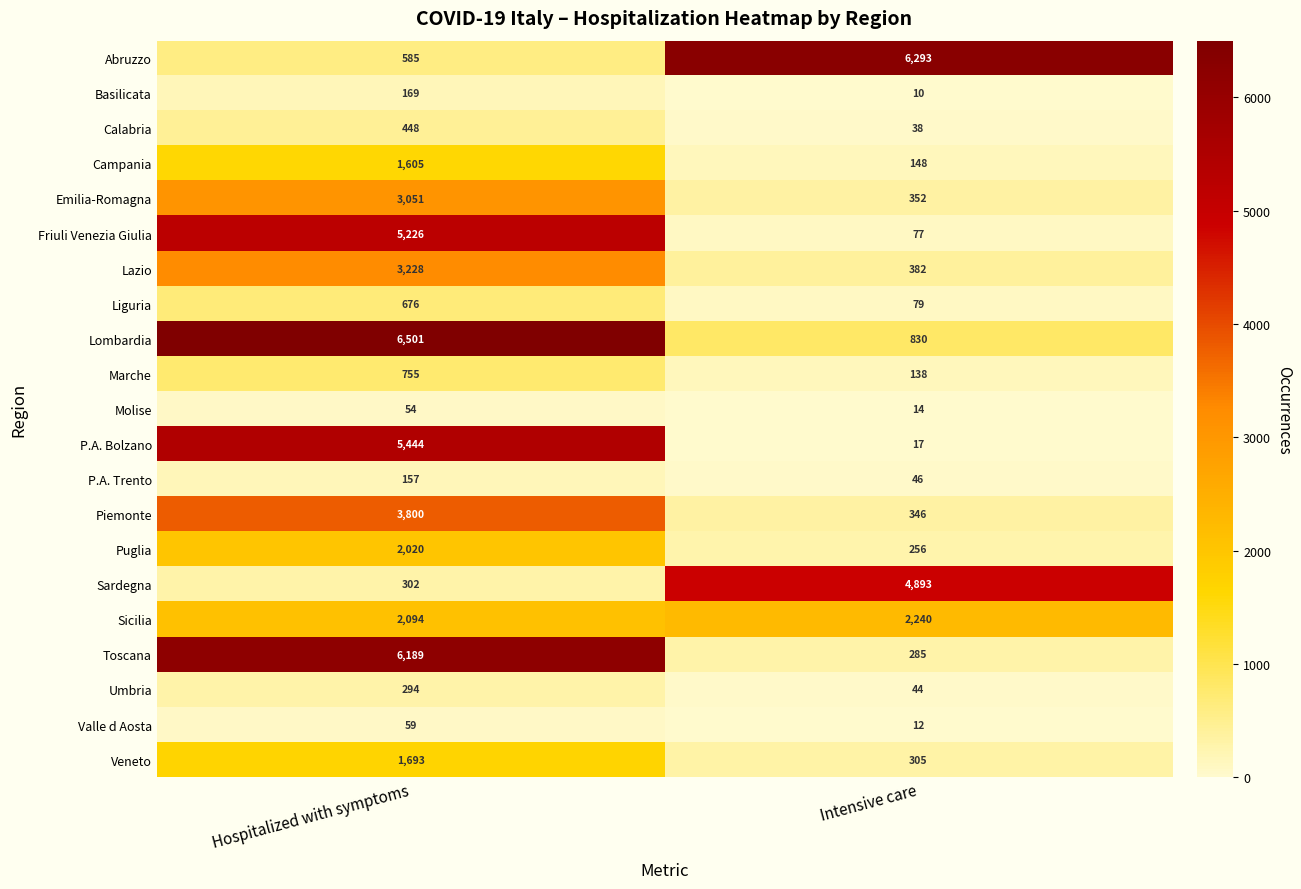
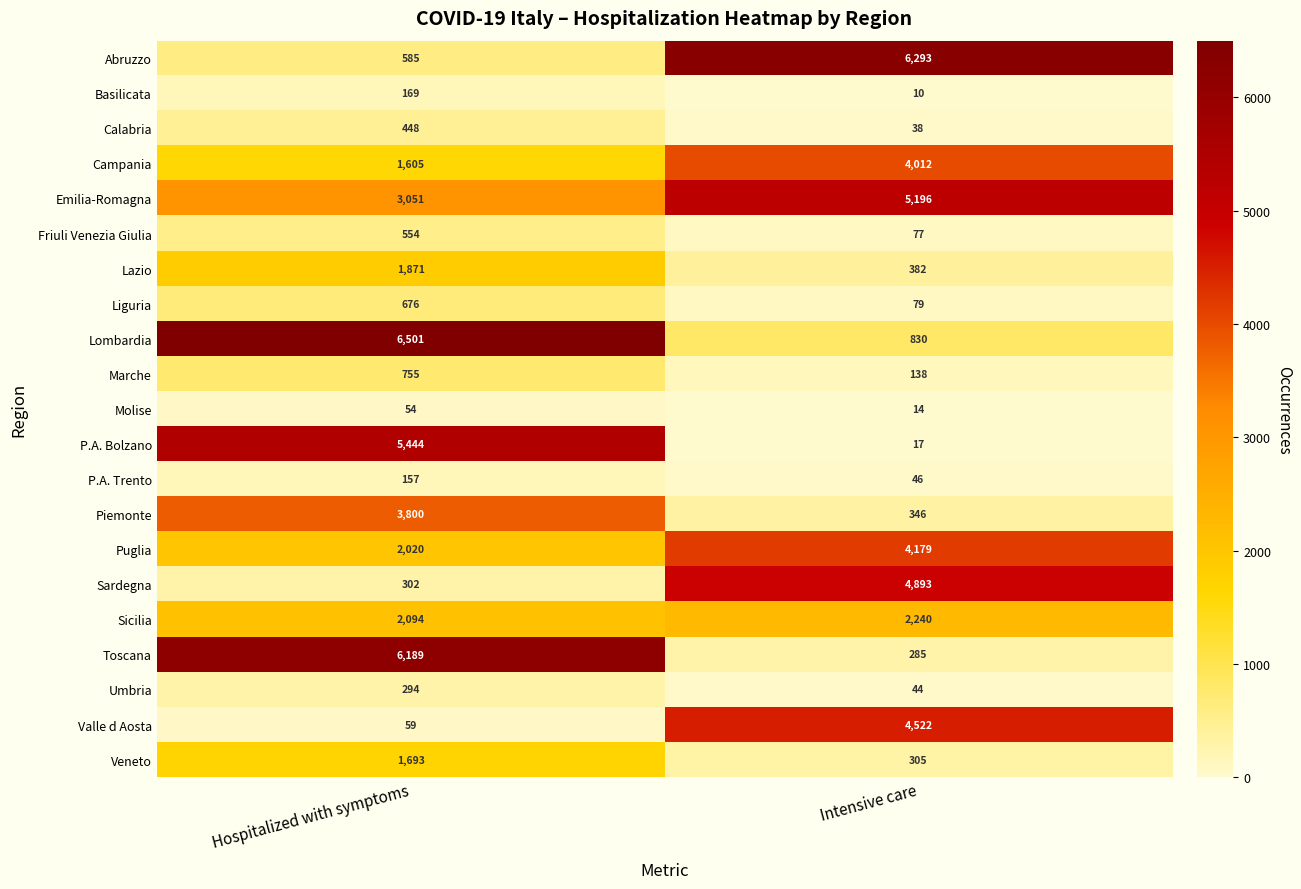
Campania, Intensive care: 148 -> 4,012
Emilia-Romagna, Intensive care: 352 -> 5,196
Friuli Venezia Giulia, Hospitalized with symptoms: 5,226 -> 554
Lazio, Hospitalized with symptoms: 3,228 -> 1,871
Puglia, Intensive care: 256 -> 4,179
Valle d Aosta, Intensive care: 12 -> 4,522
